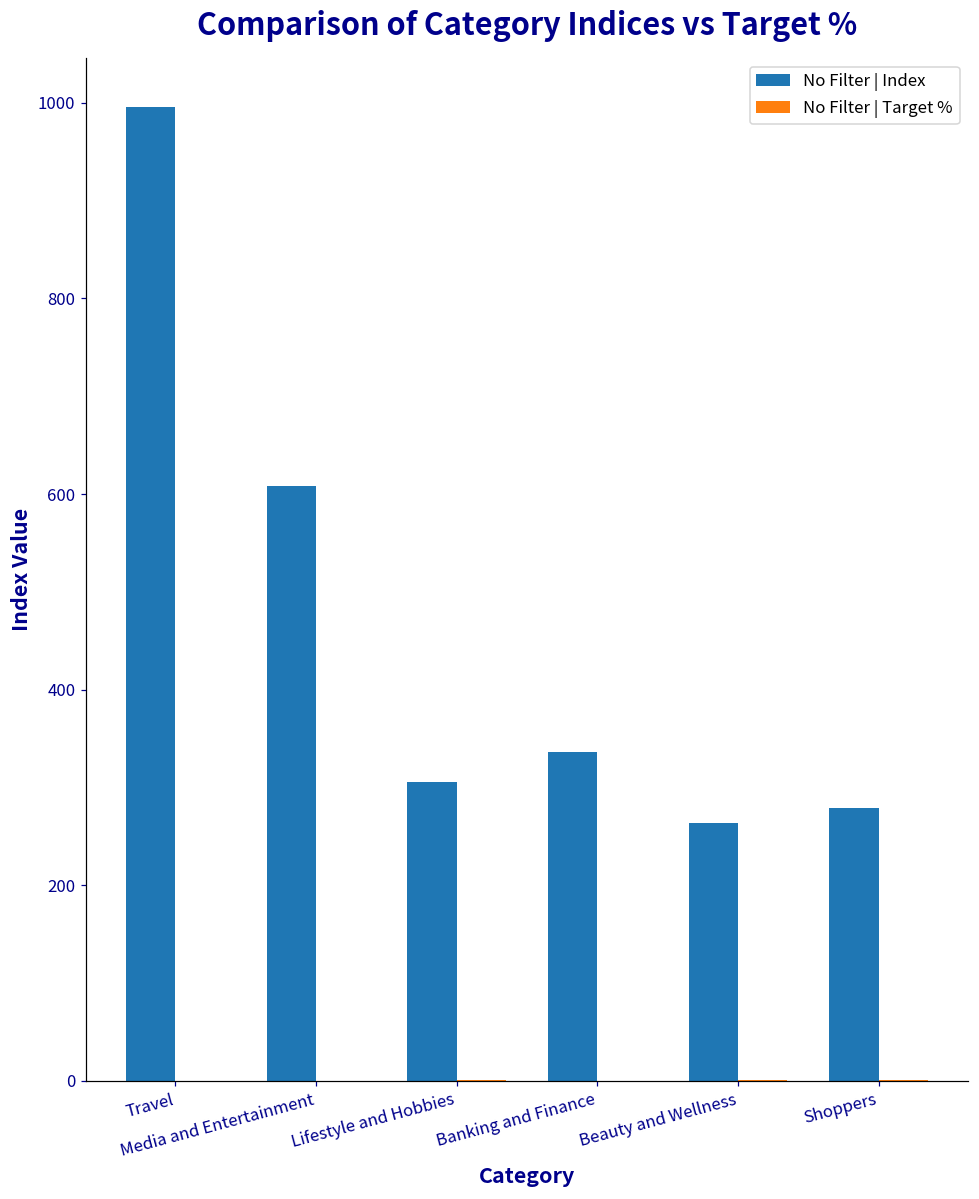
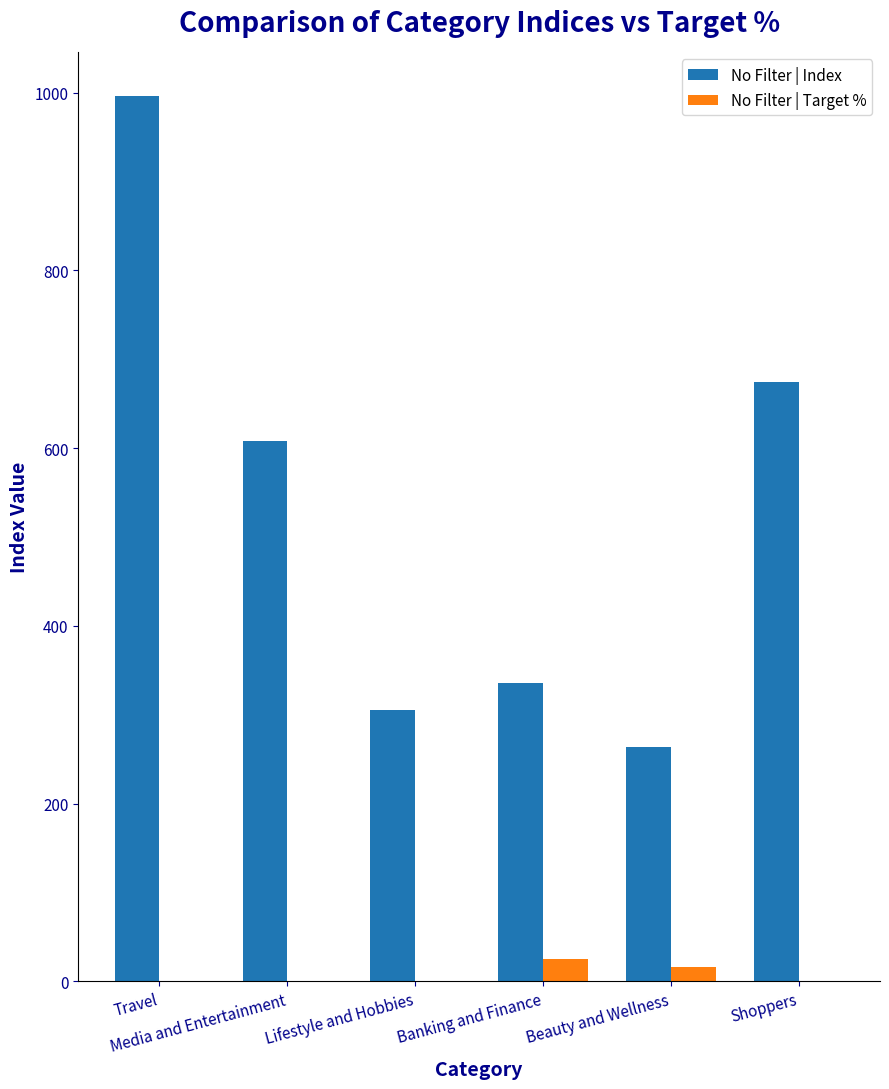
No Filter | Target %, Banking and Finance: 0 -> 30
No Filter | Target %, Beauty and Wellness: 0 -> 20
No Filter | Index, Shoppers: 280 -> 670
